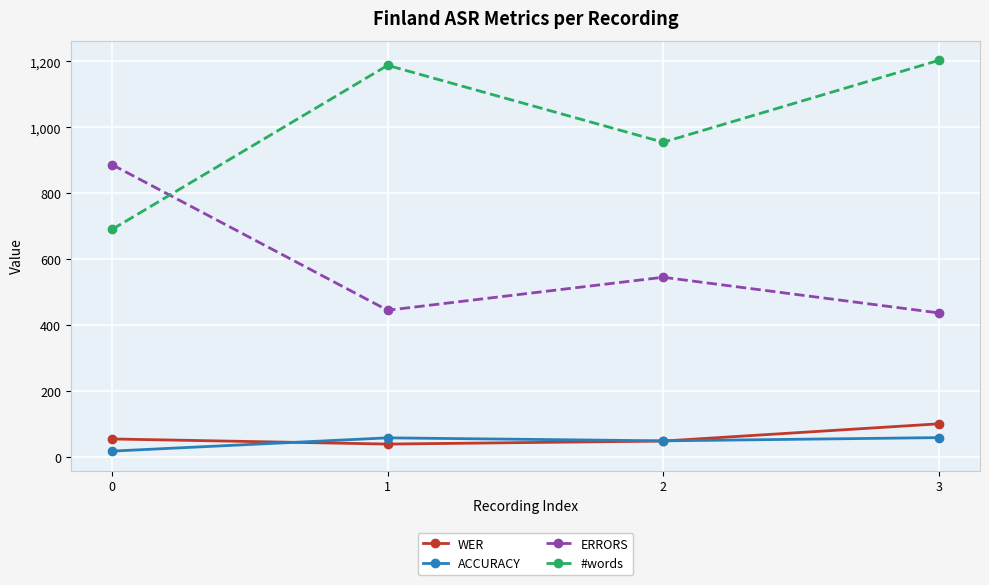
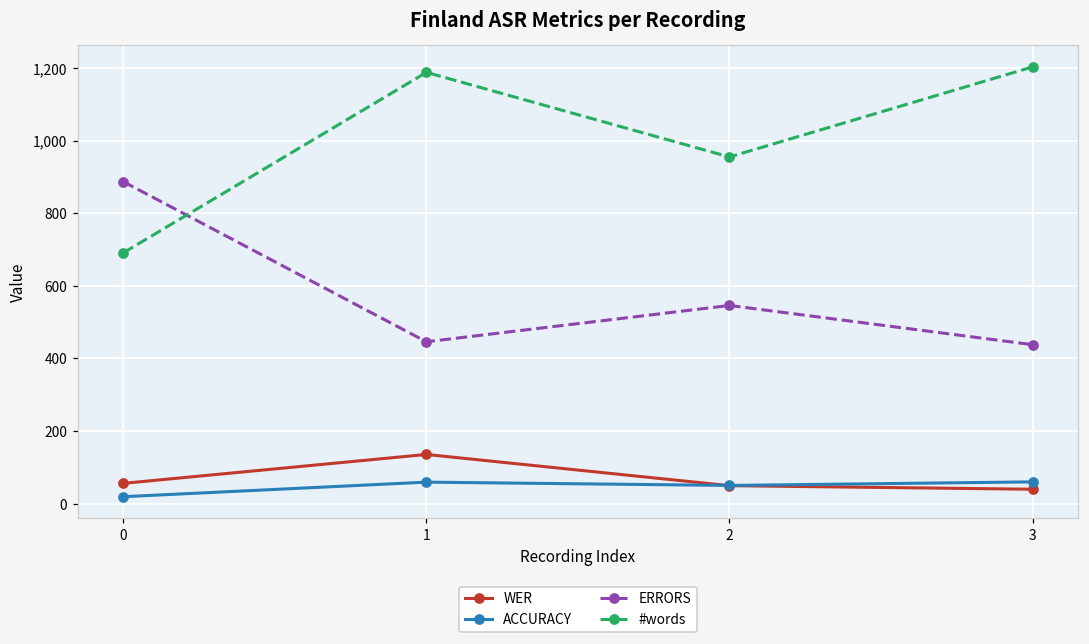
WER, 1: 40 -> 140
WER, 3: 100 -> 40
